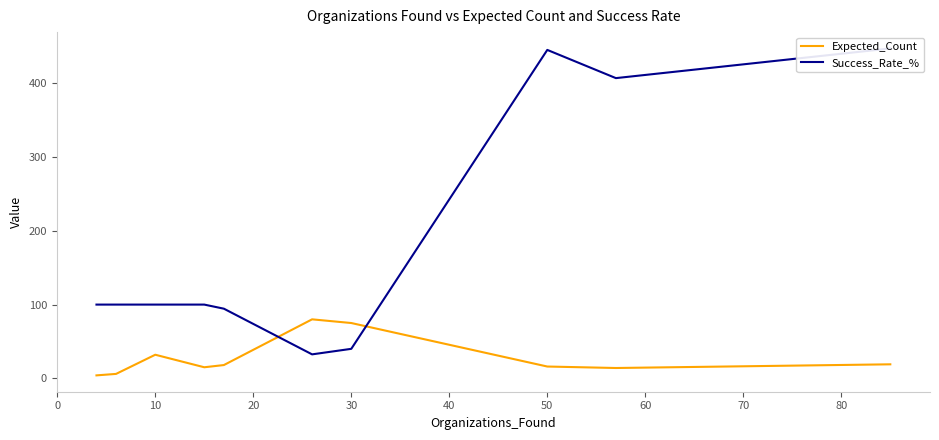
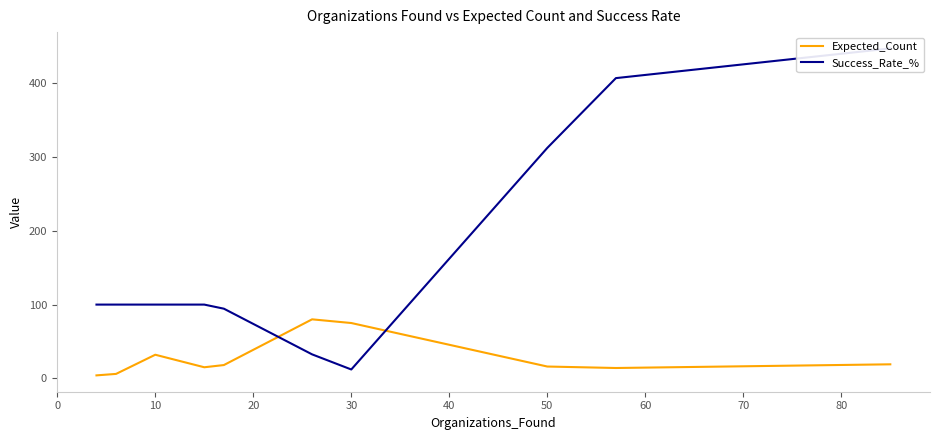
Success_Rate_%, 30: 40 -> 10
Success_Rate_%, 50: 450 -> 310
